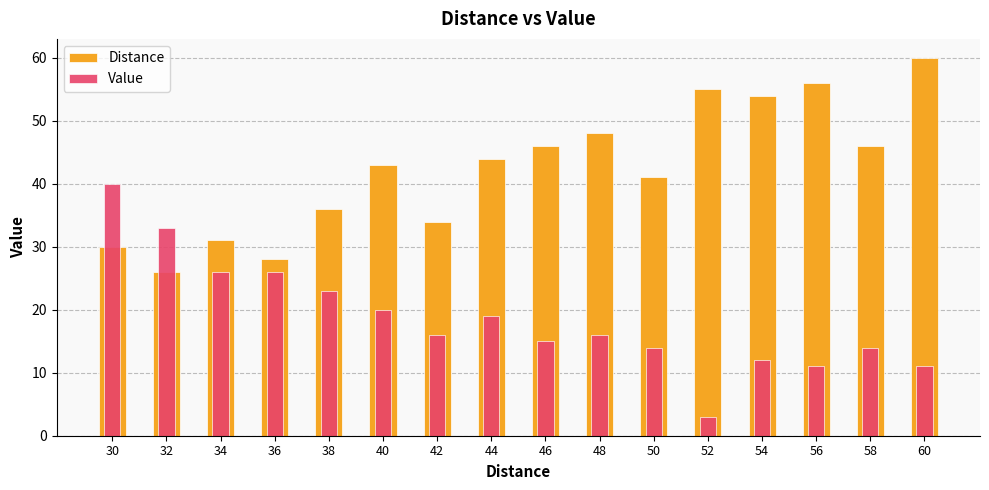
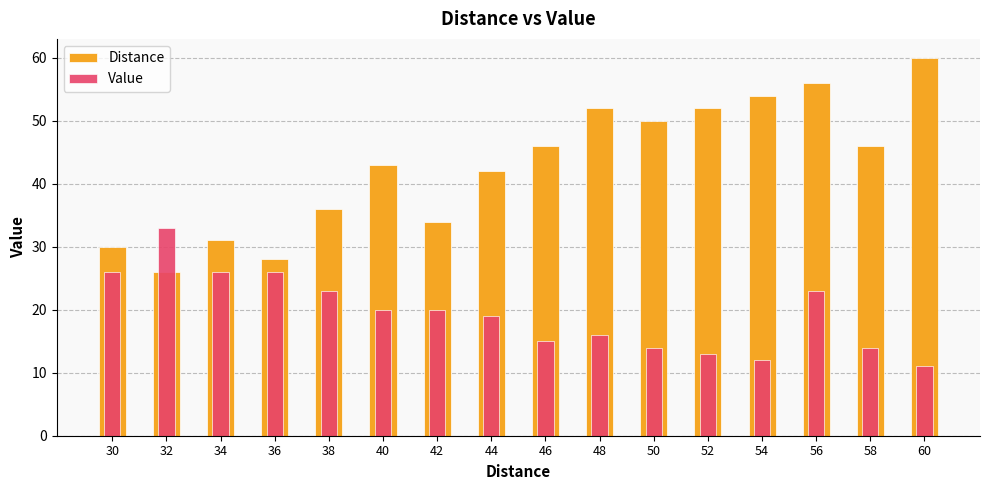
Value, 30: 40 -> 26
Value, 42: 16 -> 20
Distance, 44: 44 -> 42
Distance, 48: 48 -> 52
Distance, 50: 41 -> 50
Distance, 52: 55 -> 52
Value, 52: 3 -> 13
Value, 56: 11 -> 23
